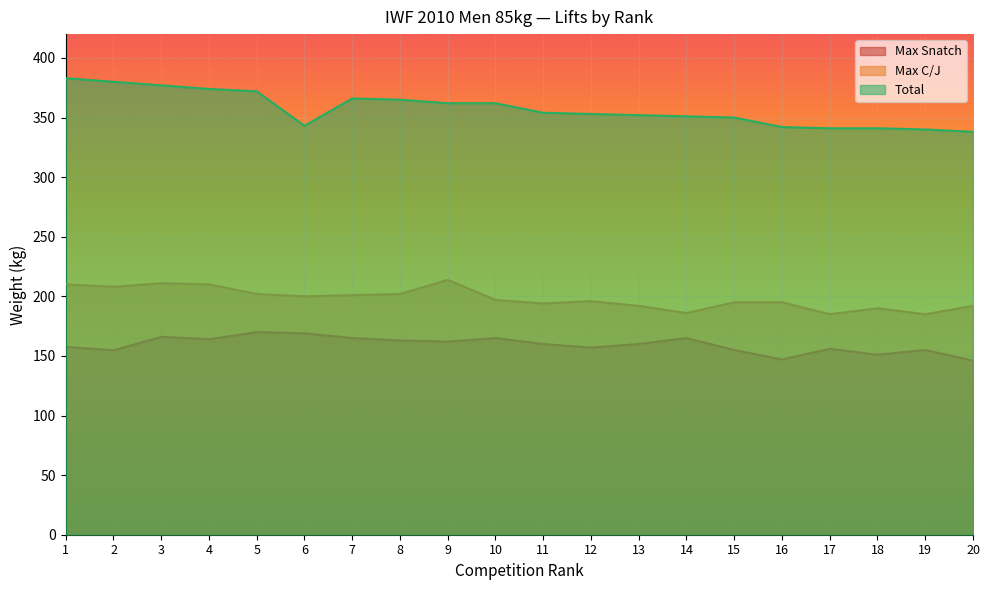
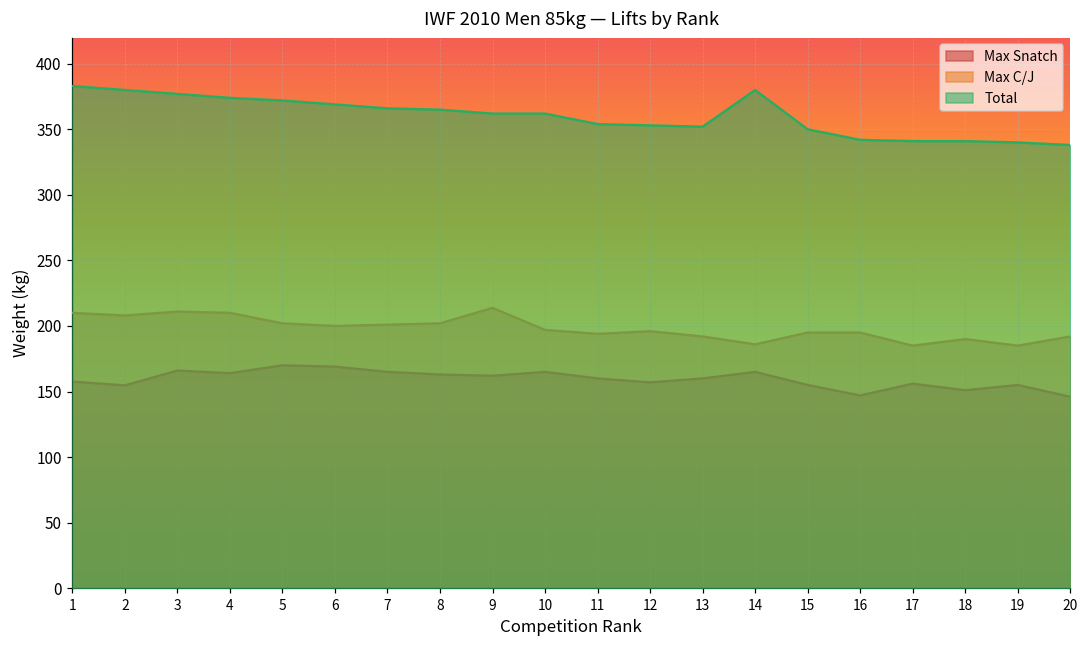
Total, 6: 343 -> 369
Total, 14: 351 -> 380
